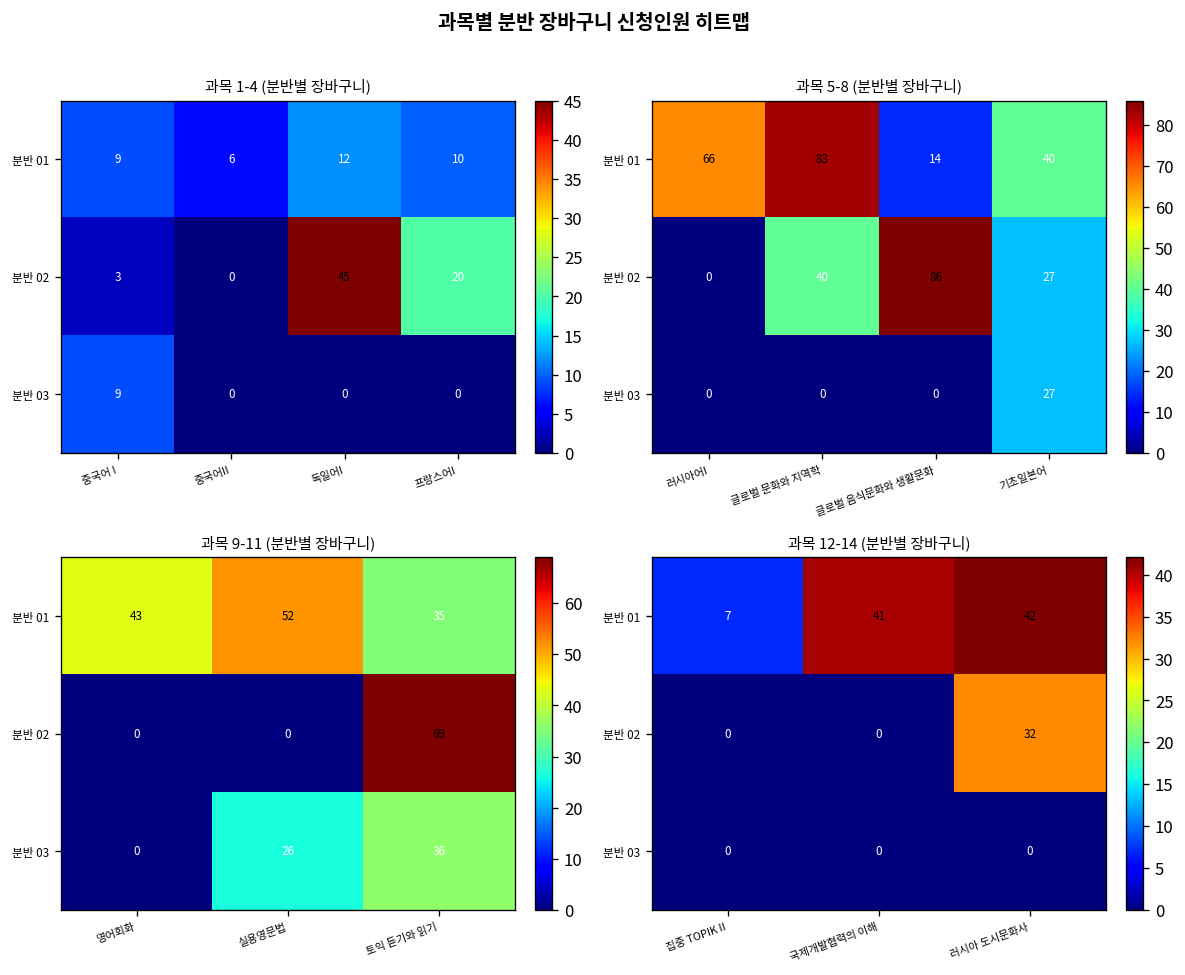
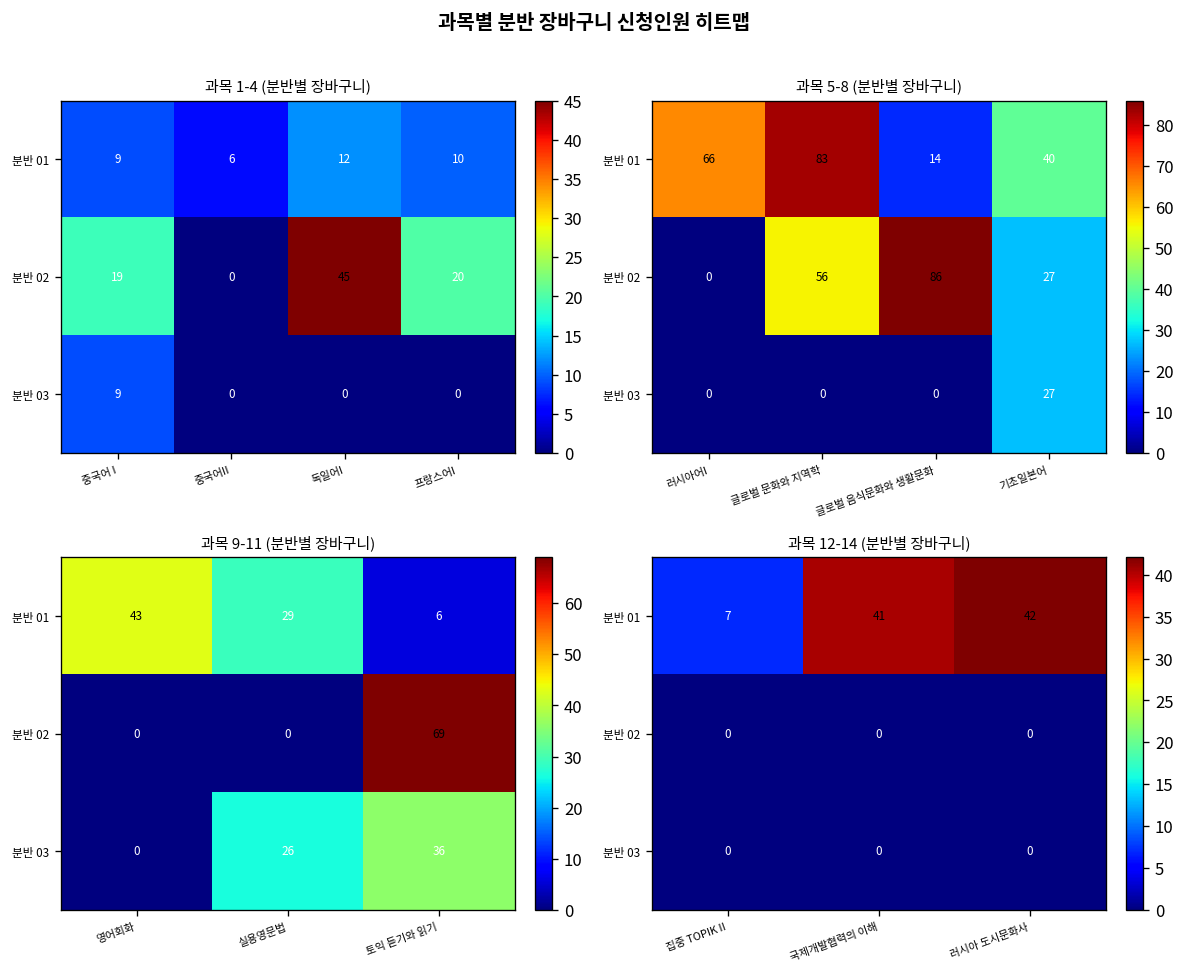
과목 1-4 (분반별 장바구니), 분반 02, 중국어 I: 3 -> 19
과목 5-8 (분반별 장바구니), 분반 02, 글로벌 문화와 지역학: 40 -> 56
과목 9-11 (분반별 장바구니), 분반 01, 실용영문법: 52 -> 29
과목 9-11 (분반별 장바구니), 분반 01, 토익 듣기와 읽기: 35 -> 6
과목 12-14 (분반별 장바구니), 분반 02, 러시아 도시문화사: 32 -> 0
